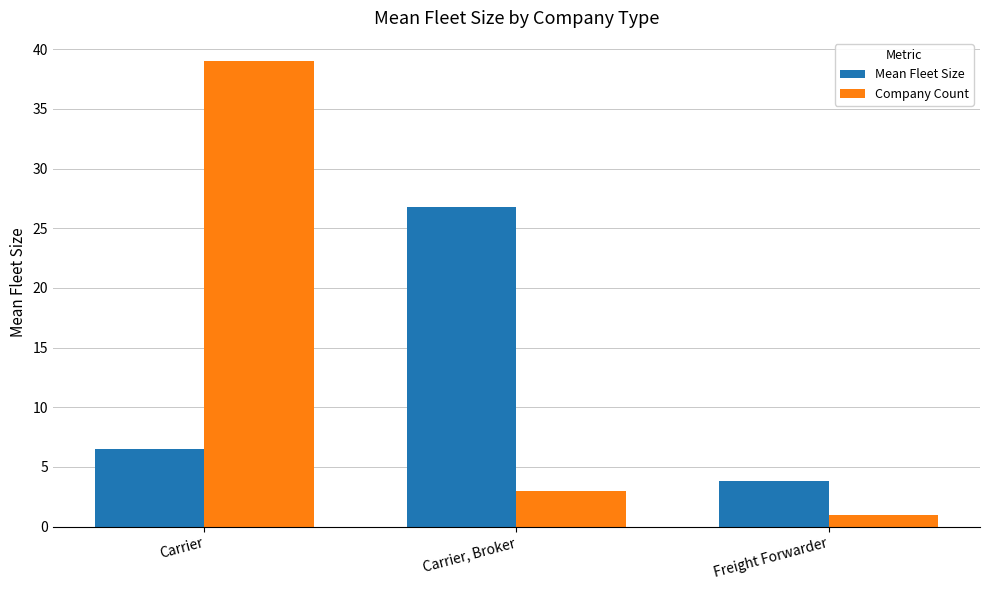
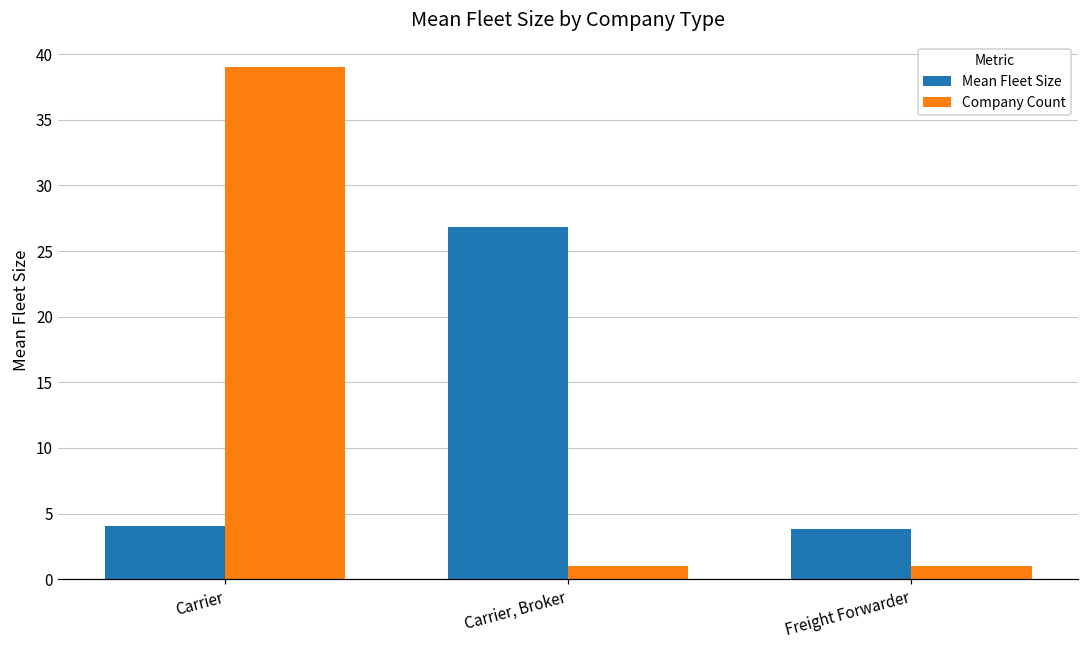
Mean Fleet Size, Carrier: 6.5 -> 4.1
Company Count, Carrier, Broker: 3 -> 1
